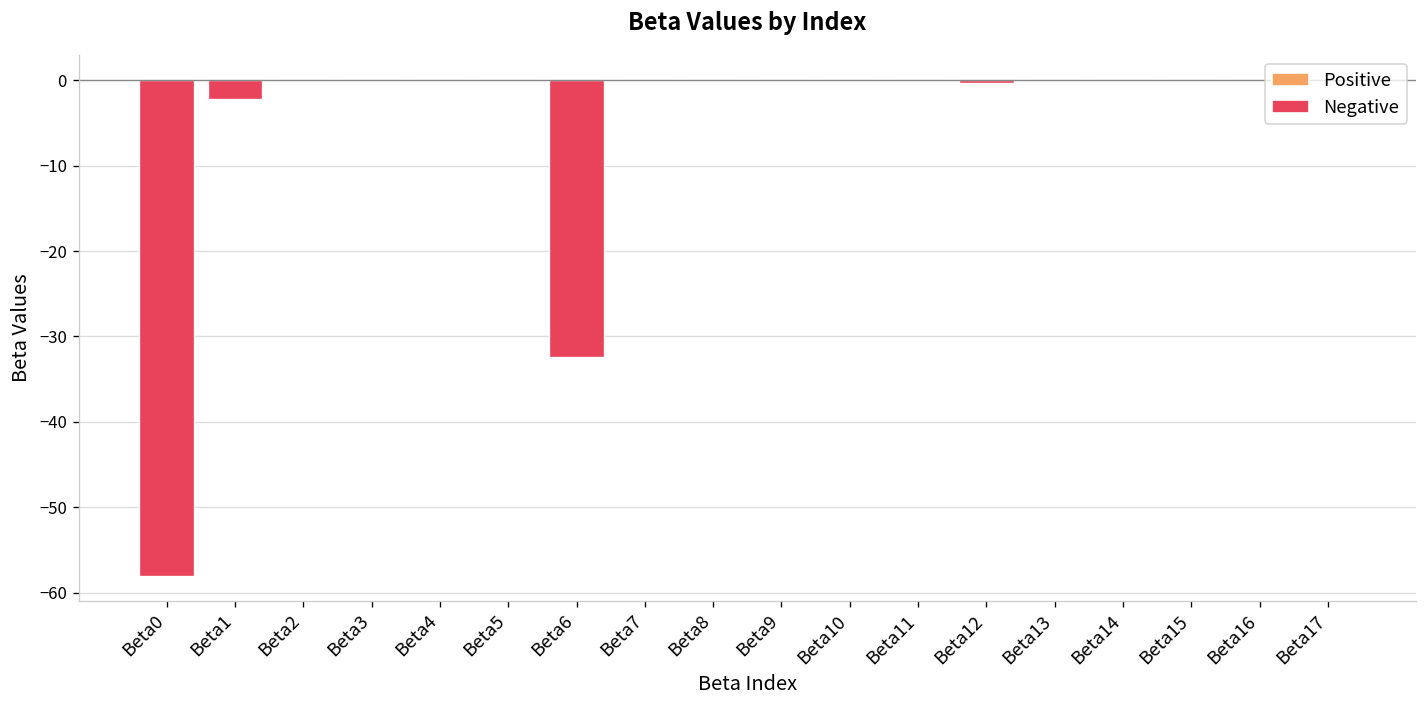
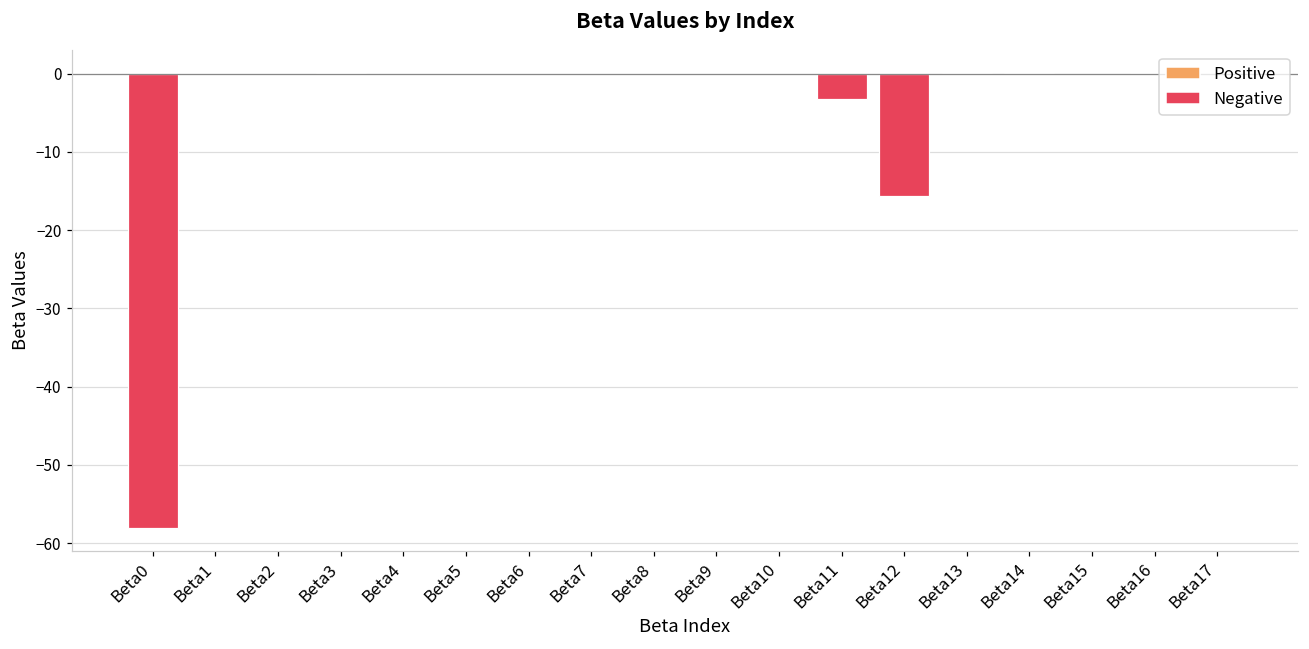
Beta1: -2 -> 0
Beta6: -32 -> 0
Beta11: 0 -> -3
Beta12: 0 -> -16
